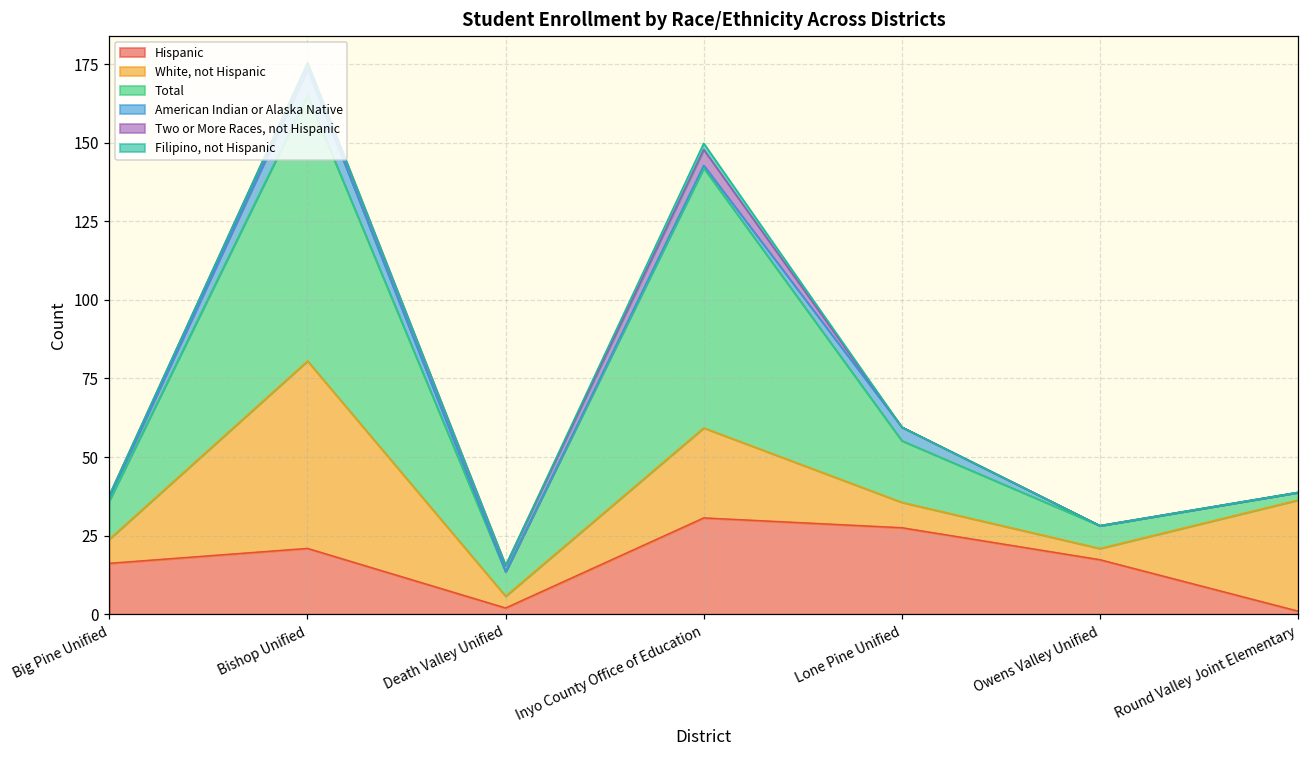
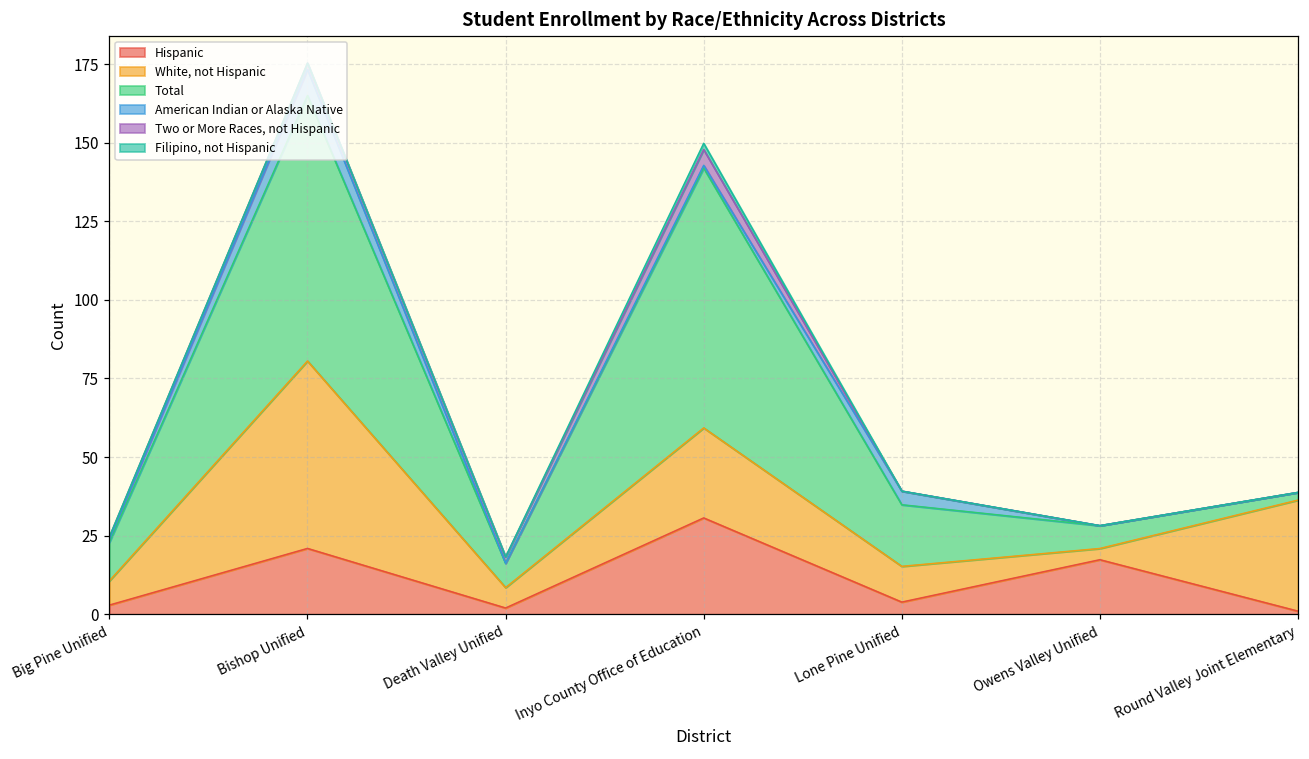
Hispanic, Big Pine Unified: 16 -> 3
White, not Hispanic, Death Valley Unified: 4 -> 6
Hispanic, Lone Pine Unified: 28 -> 4
White, not Hispanic, Lone Pine Unified: 8 -> 11
